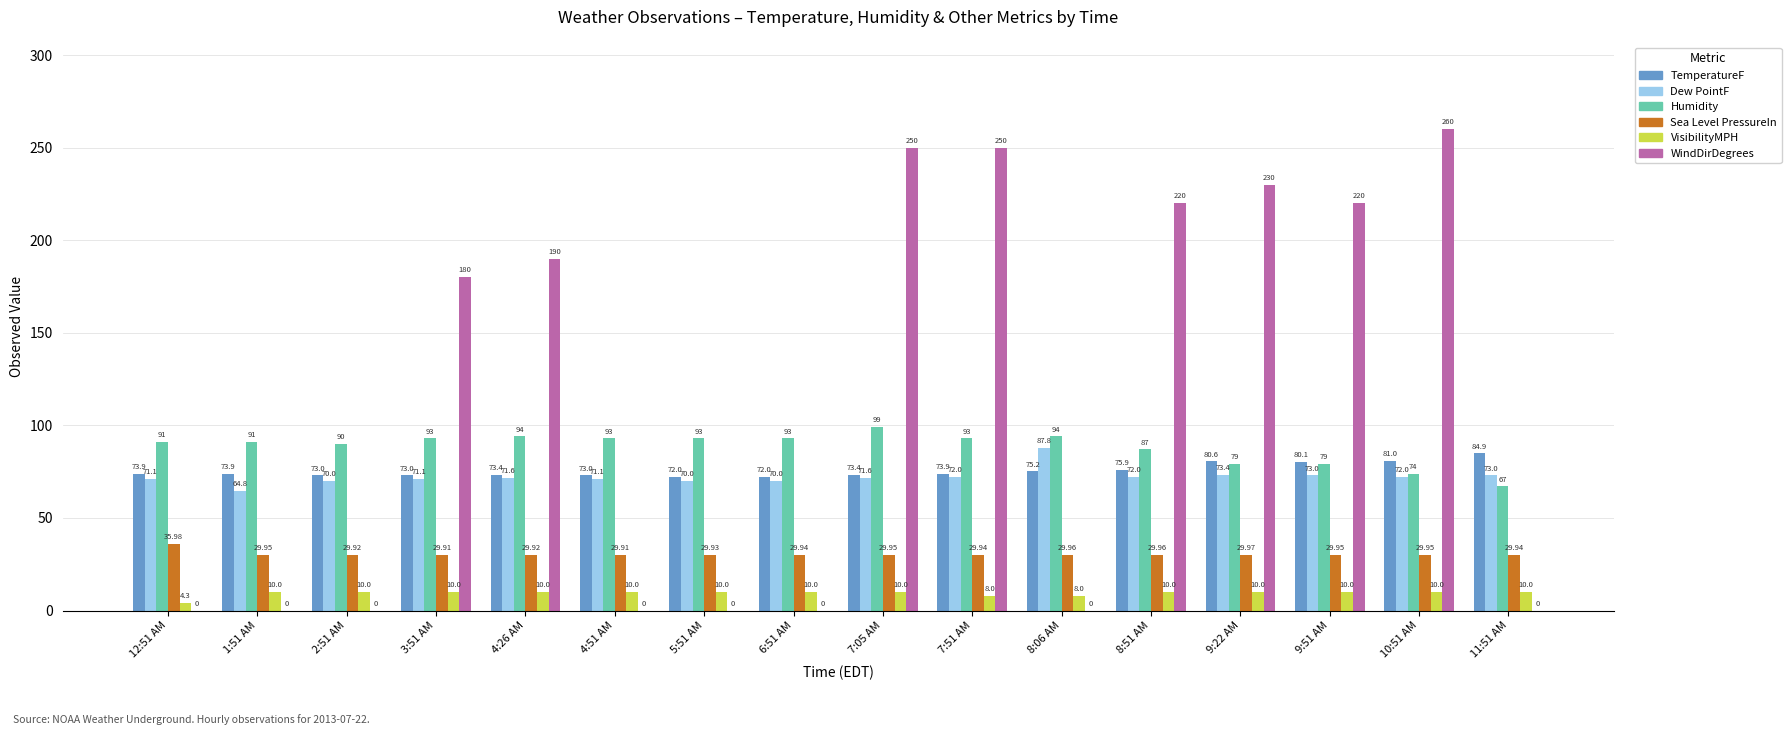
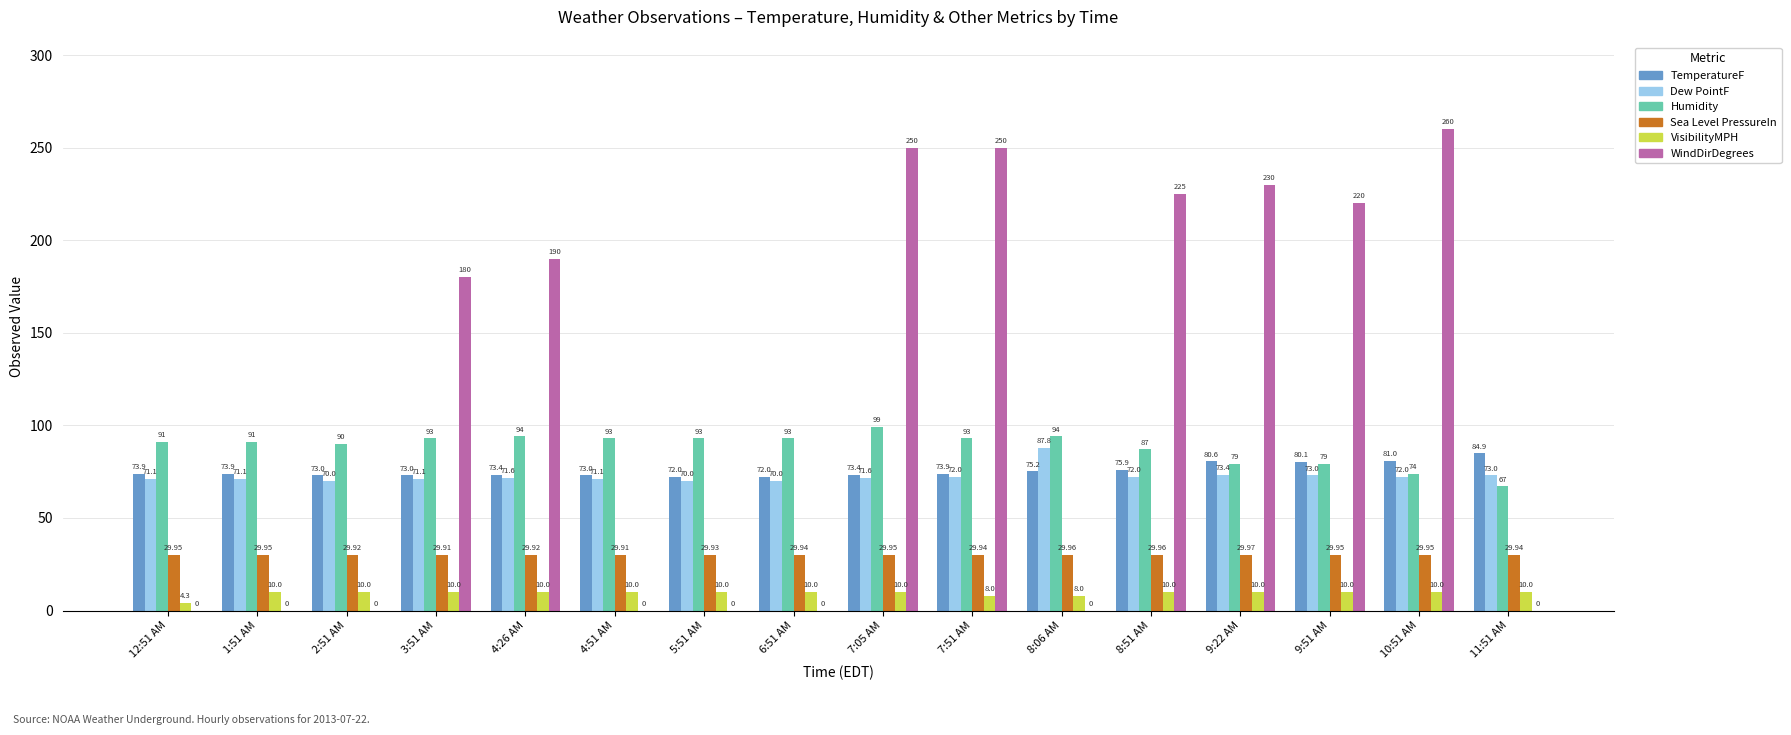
Sea Level PressureIn, 12:51 AM: 35.98 -> 29.95
Dew PointF, 1:51 AM: 64.8 -> 71.1
WindDirDegrees, 8:51 AM: 220 -> 225
